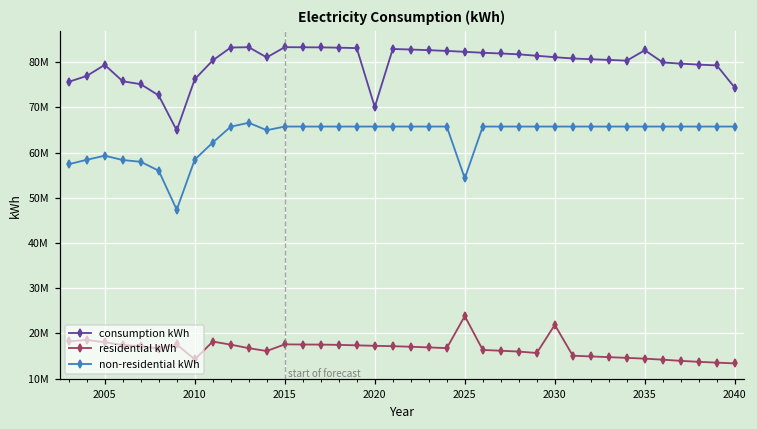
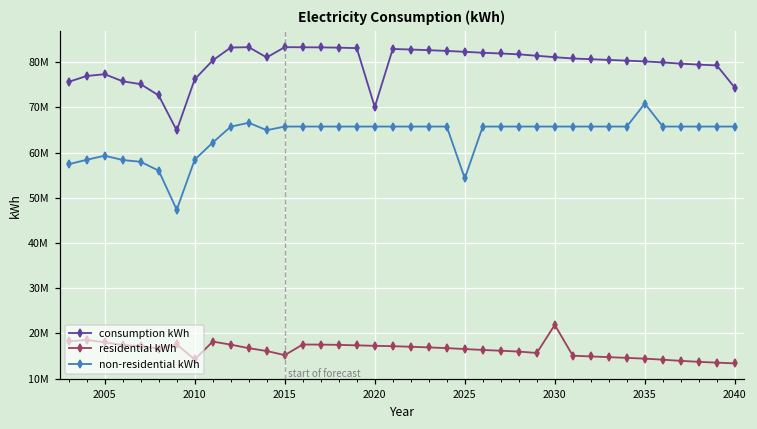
consumption kWh, 2005: 79000000 -> 77000000
residential kWh, 2015: 18000000 -> 15000000
residential kWh, 2025: 24000000 -> 17000000
consumption kWh, 2035: 83000000 -> 80000000
non-residential kWh, 2035: 66000000 -> 71000000
